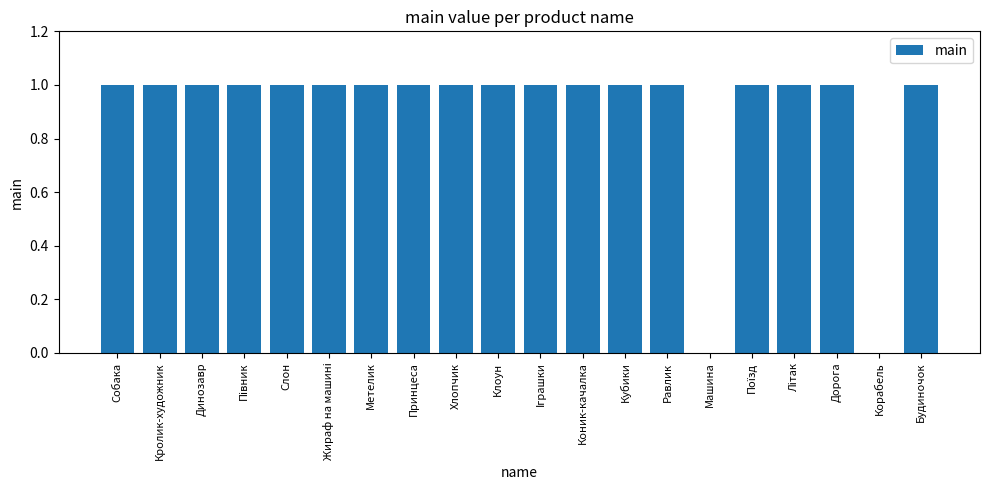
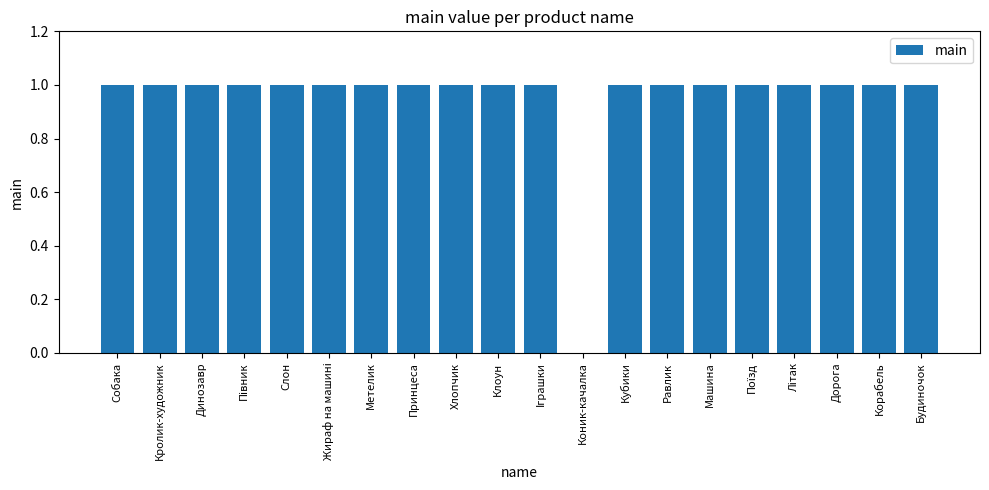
Коник-качалка: 1 -> 0
Машина: 0 -> 1
Корабель: 0 -> 1
